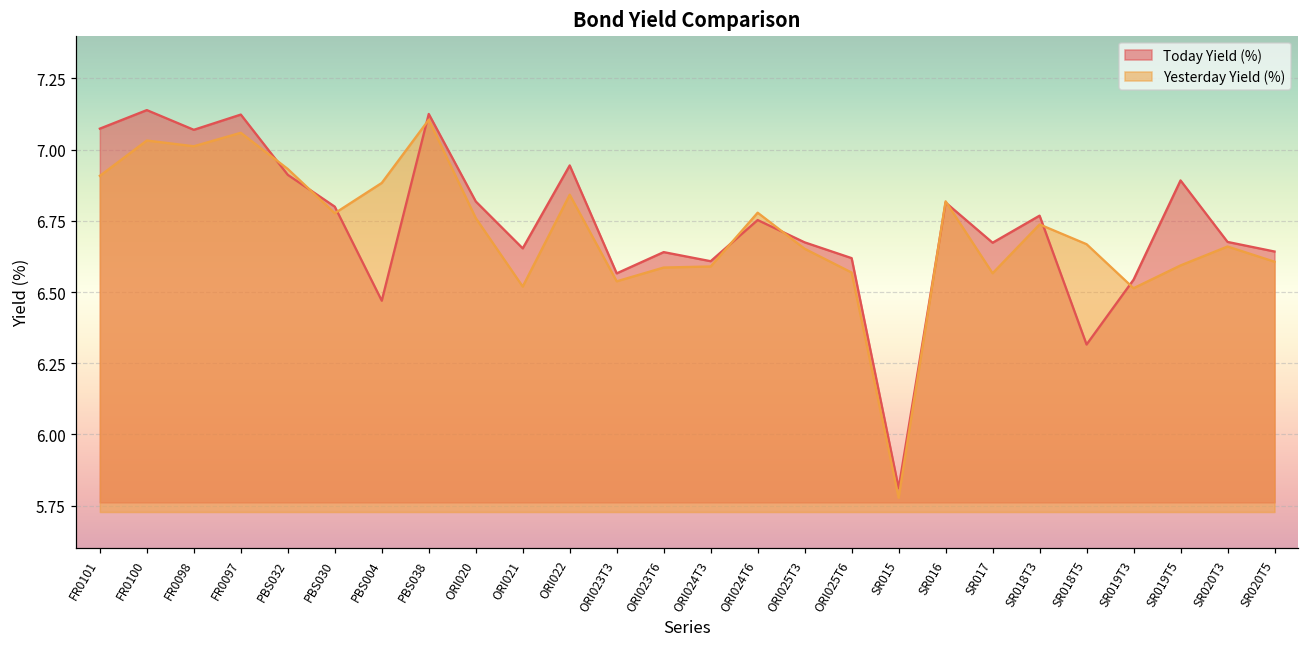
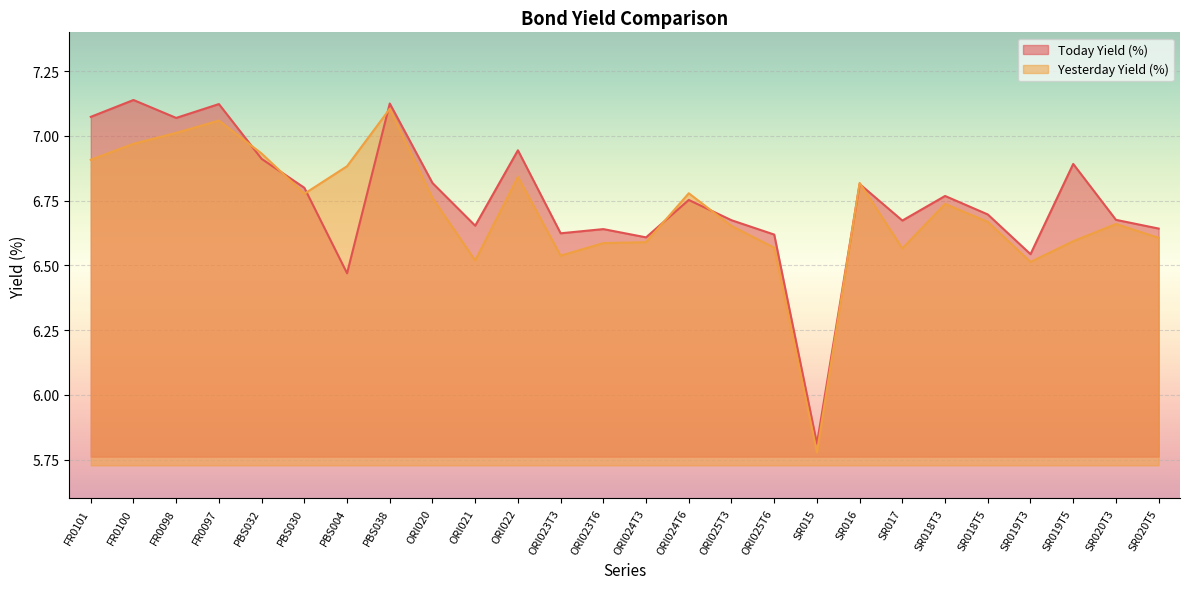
Yesterday Yield (%), FR0100: 7.03 -> 6.97
Today Yield (%), ORI023T3: 6.57 -> 6.62
Today Yield (%), SR018T5: 6.32 -> 6.70
